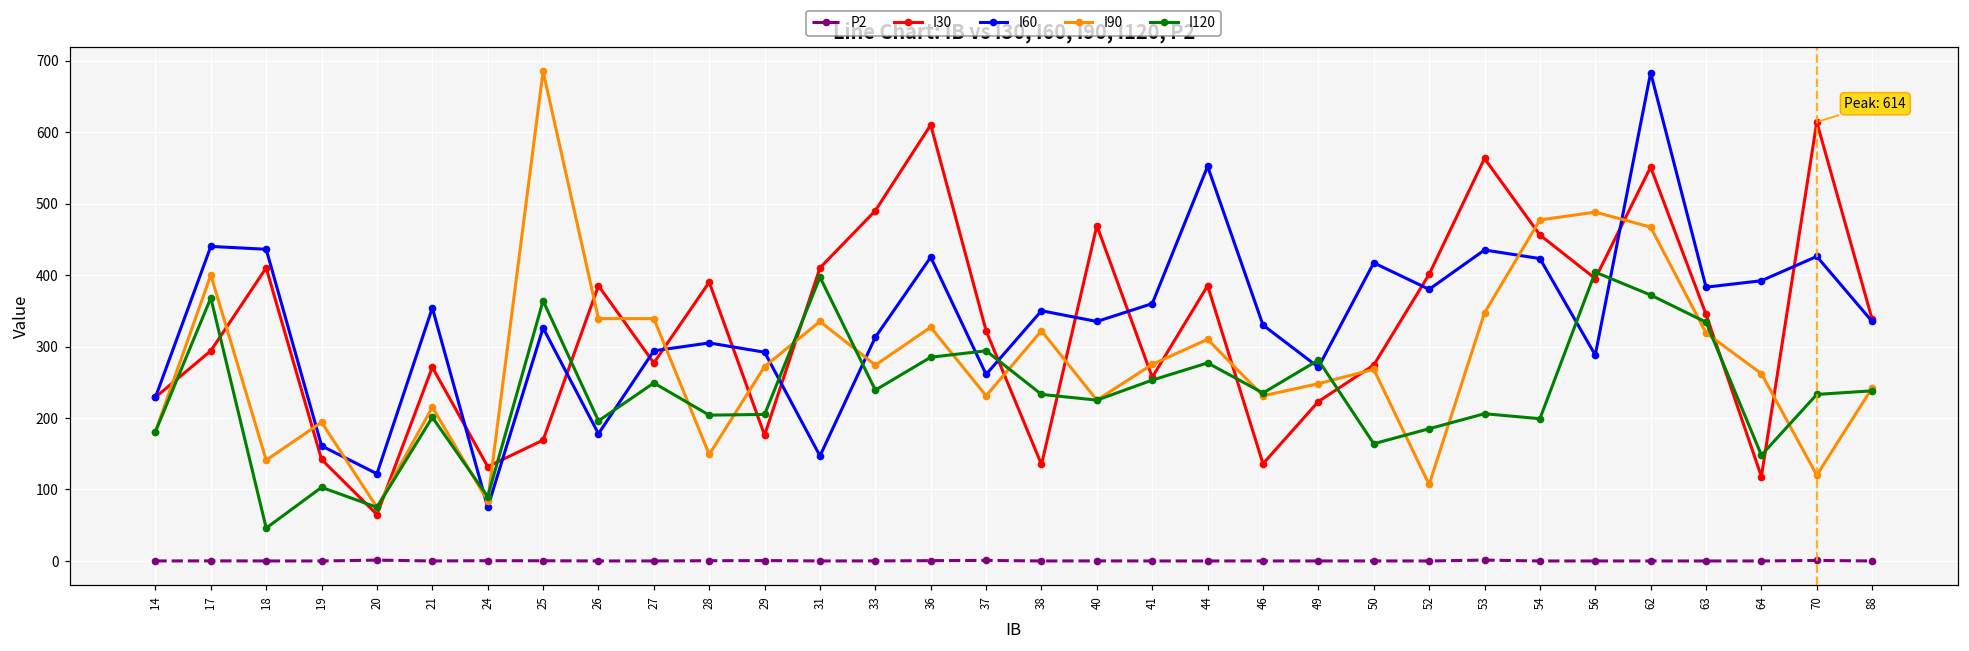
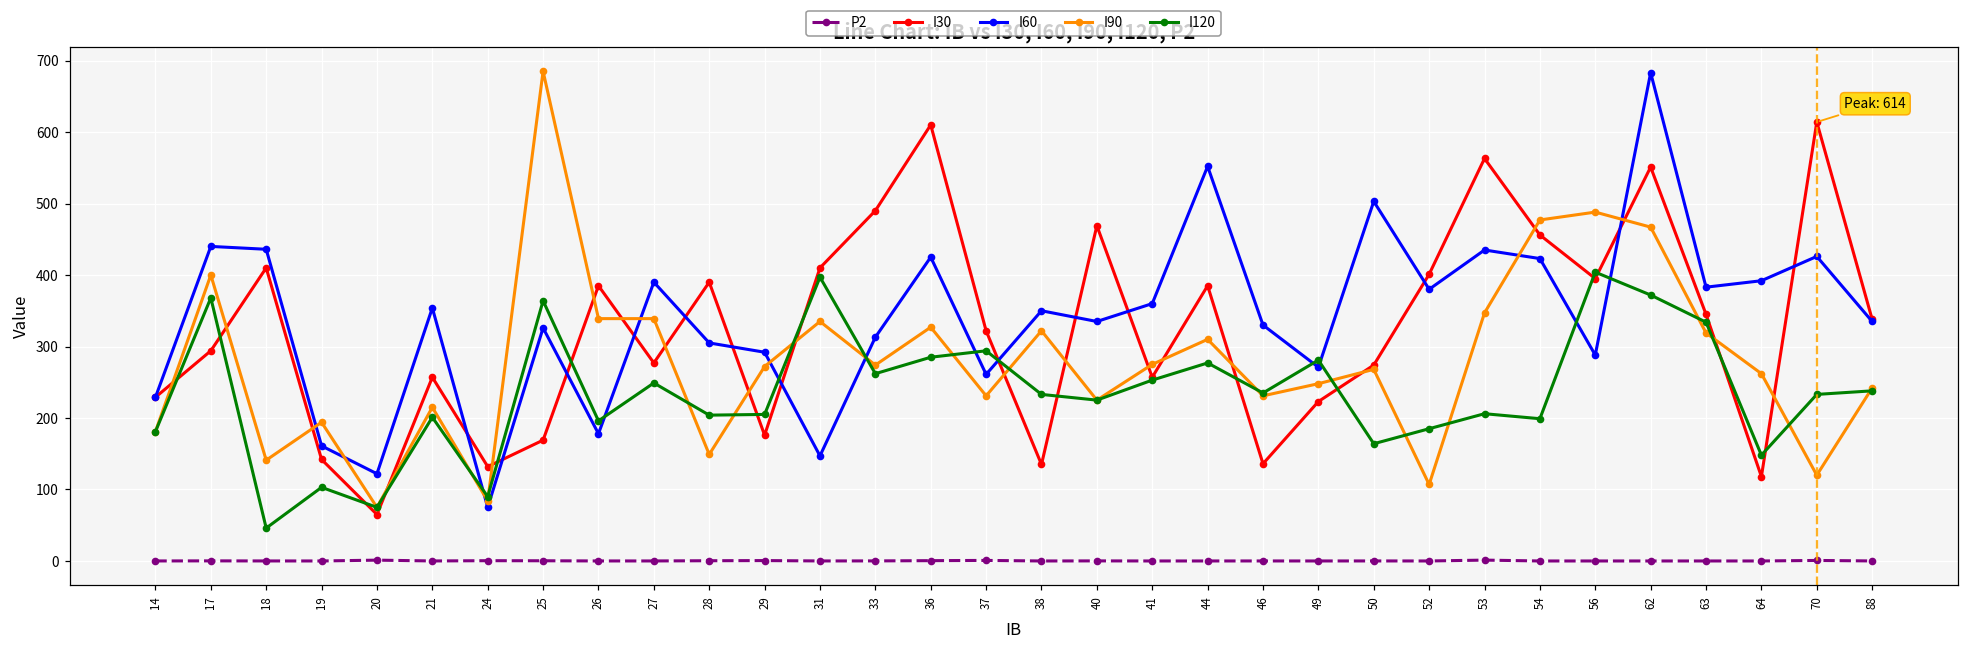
I30, 21: 270 -> 260
I60, 27: 290 -> 390
I120, 33: 240 -> 260
I60, 50: 420 -> 500
